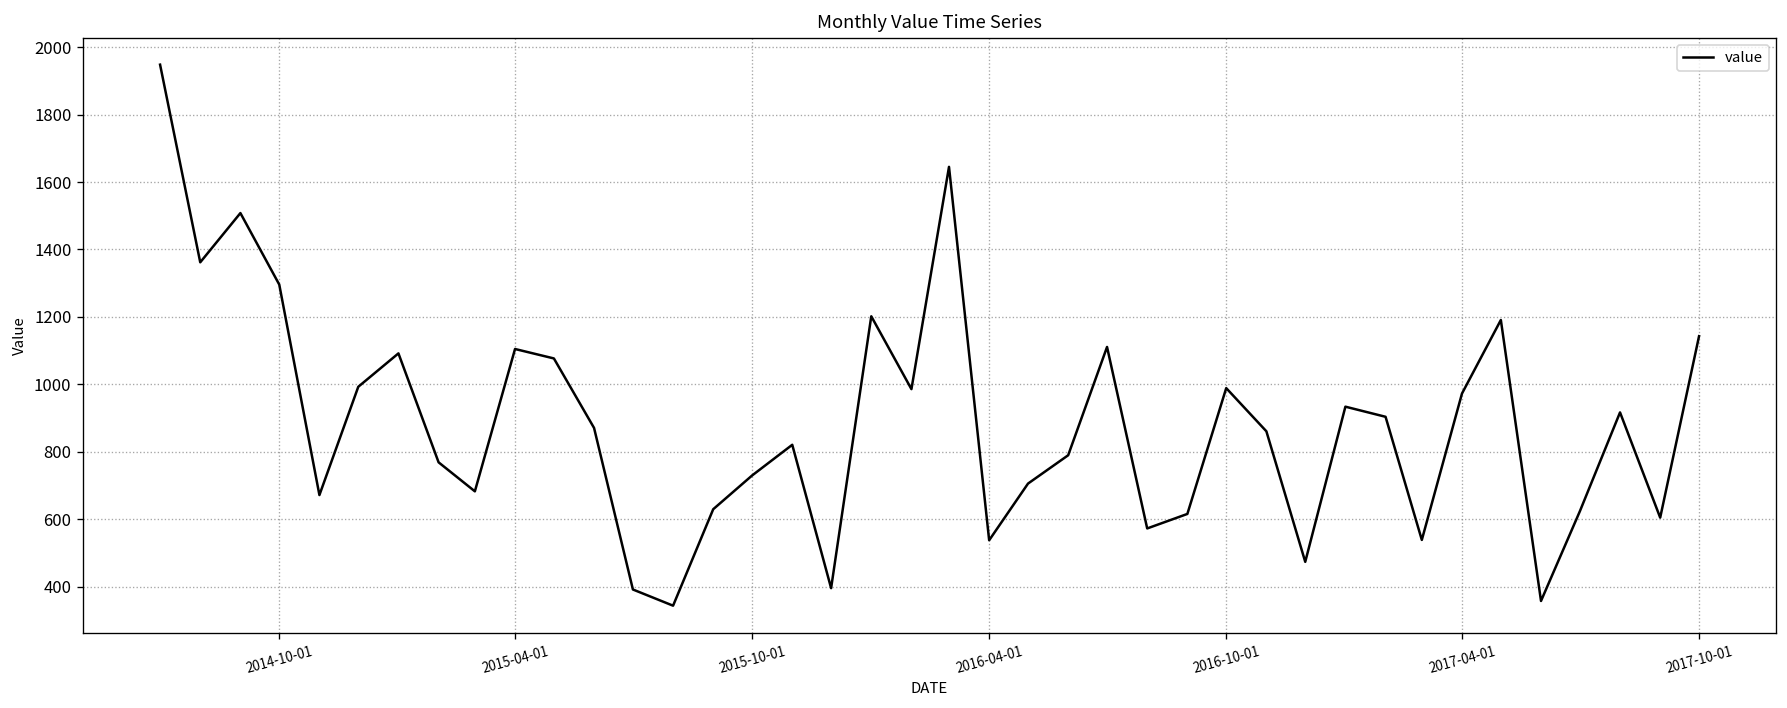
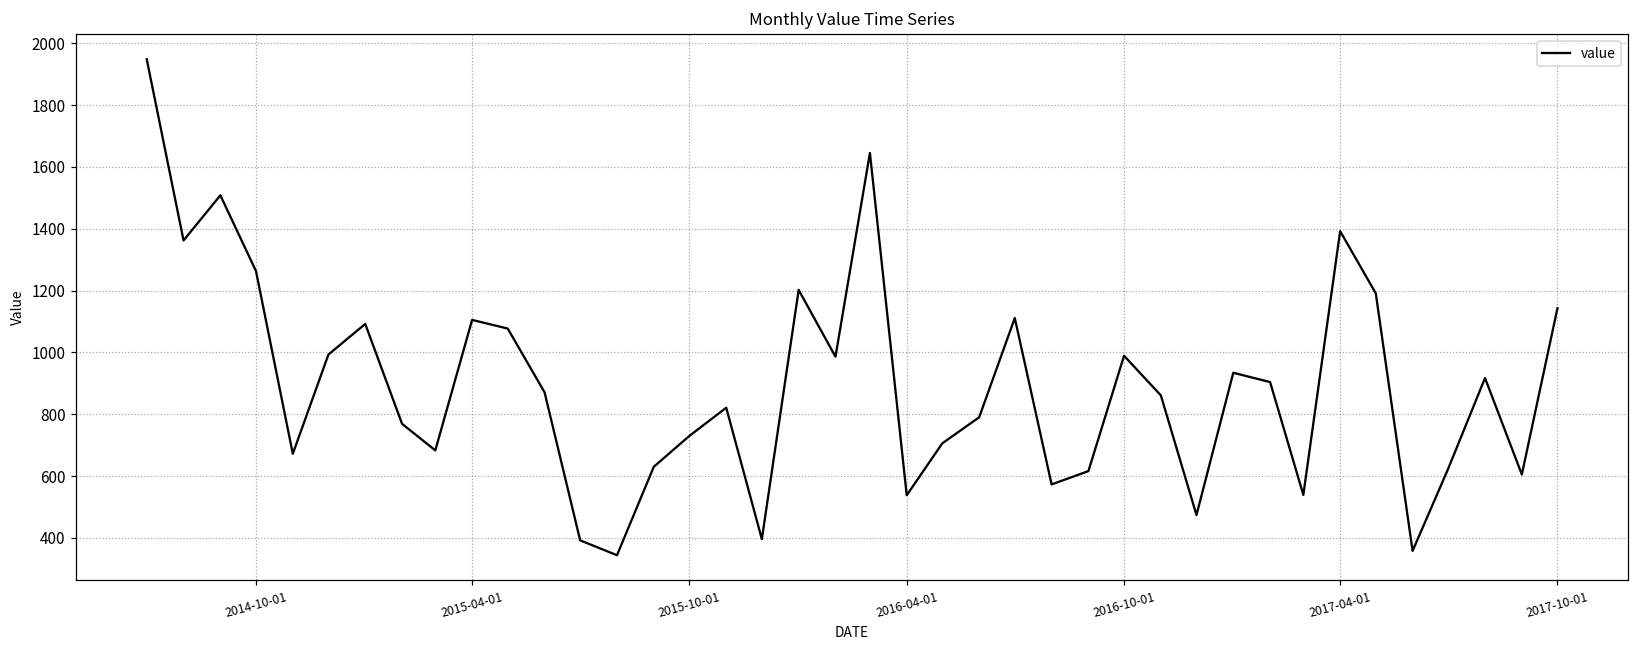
2014-10-01: 1300 -> 1260
2017-04-01: 970 -> 1390
